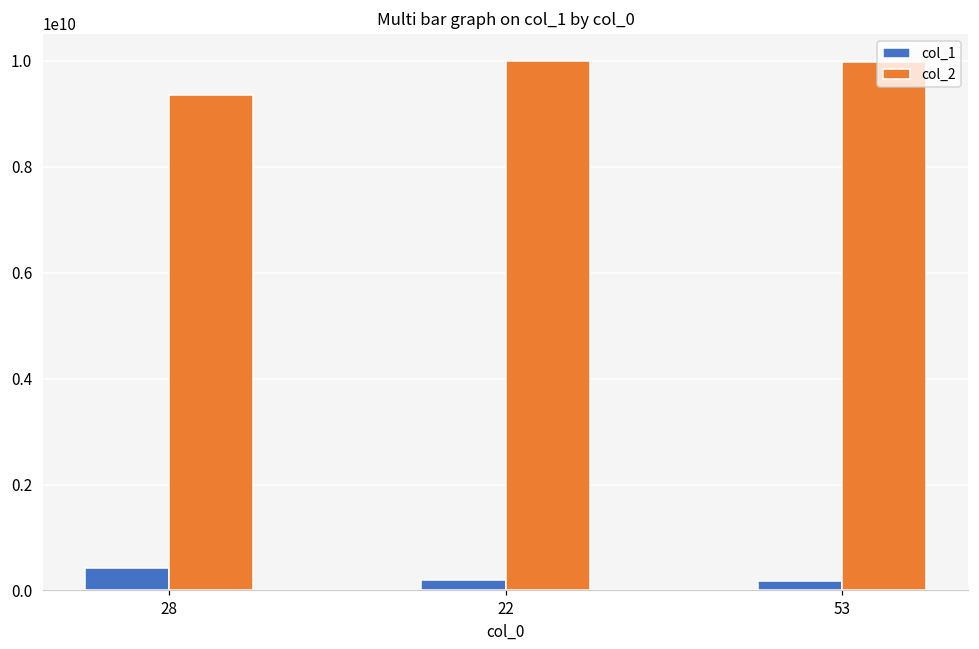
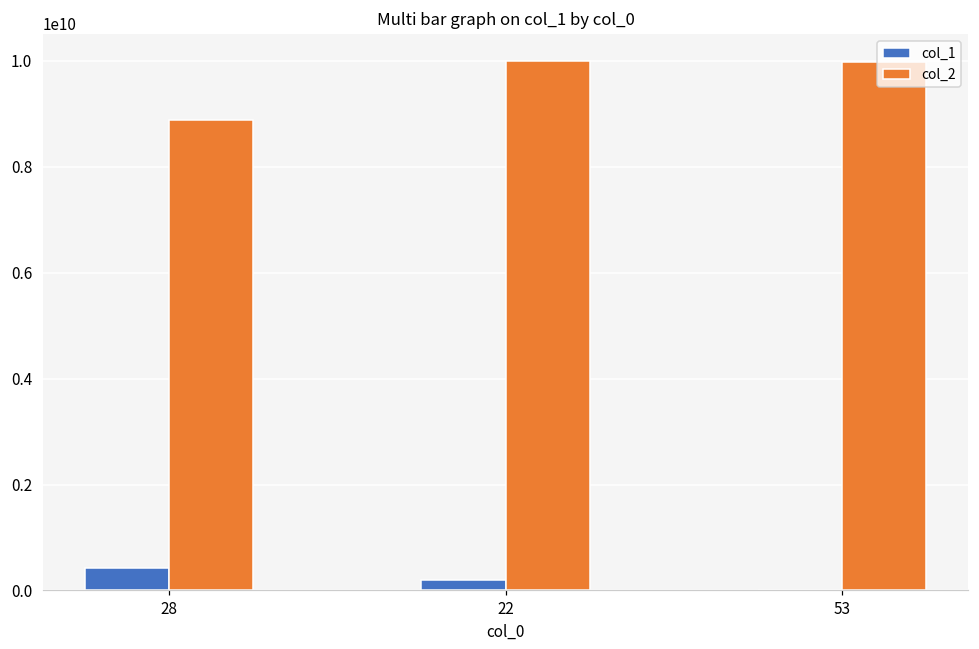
col_2, 28: 9400000000 -> 8900000000
col_1, 53: 200000000 -> 0
